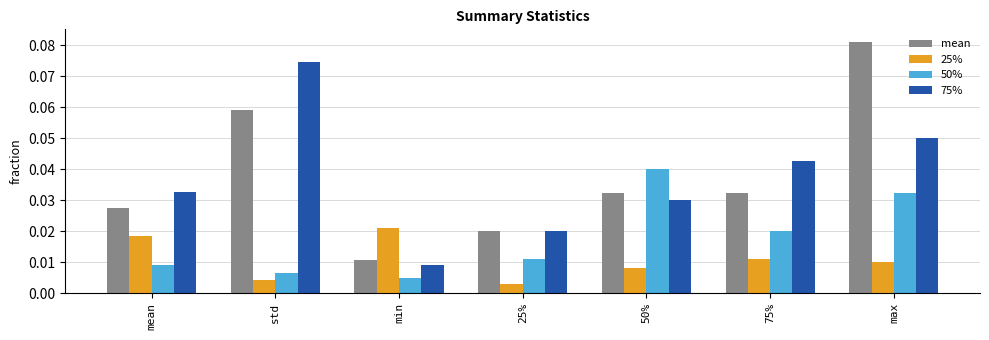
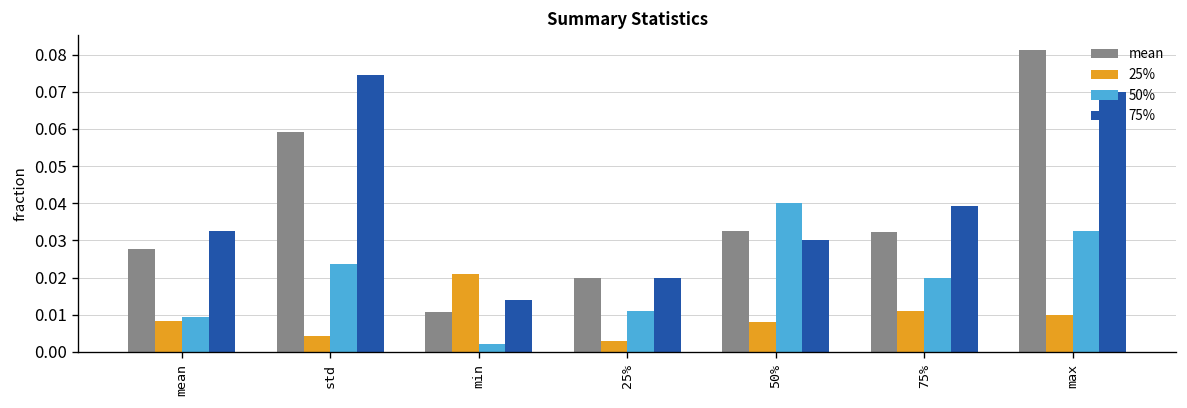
25%, mean: 0.018 -> 0.008
50%, std: 0.007 -> 0.024
50%, min: 0.005 -> 0.002
75%, min: 0.009 -> 0.014
75%, 75%: 0.043 -> 0.039
75%, max: 0.05 -> 0.07
